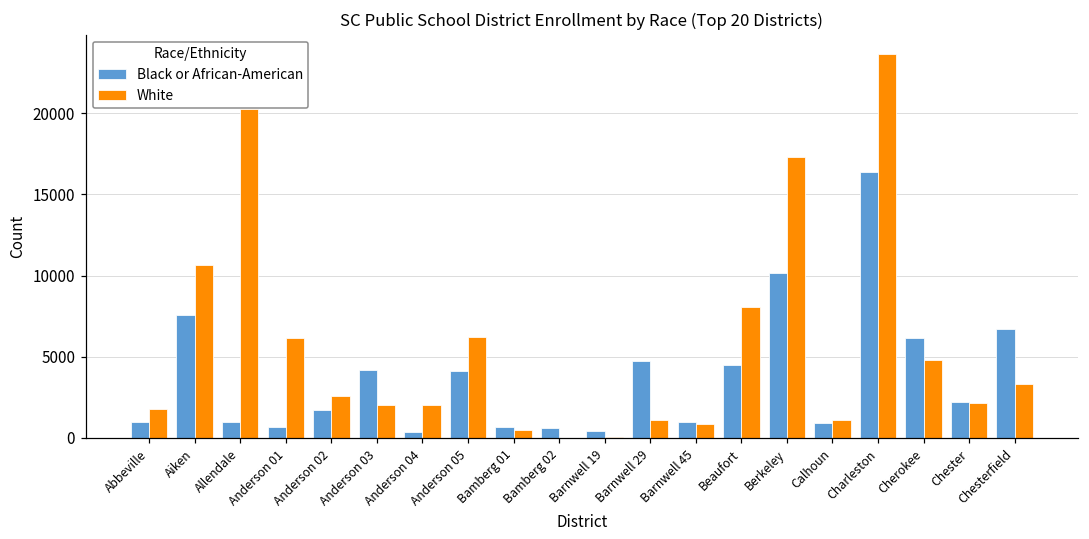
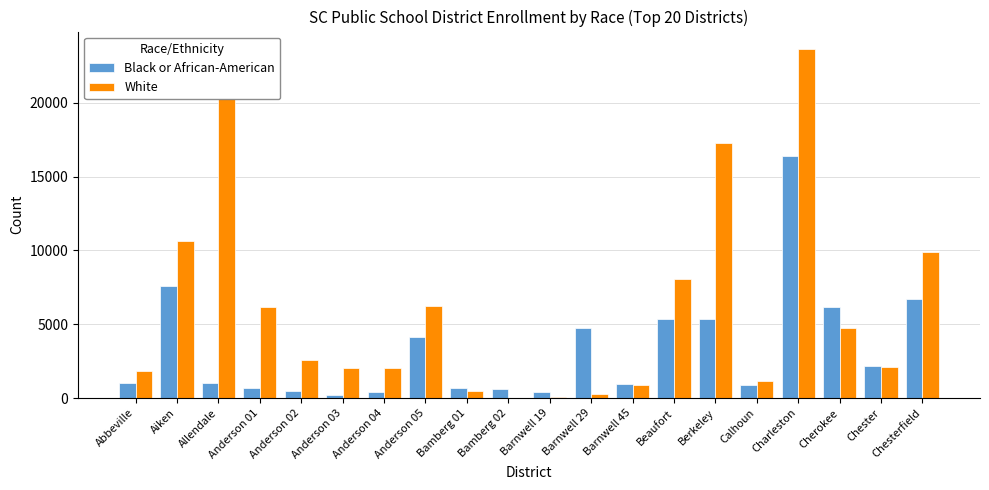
Black or African-American, Anderson 02: 1700 -> 500
Black or African-American, Anderson 03: 4200 -> 200
White, Barnwell 29: 1100 -> 300
Black or African-American, Beaufort: 4500 -> 5400
Black or African-American, Berkeley: 10200 -> 5400
White, Chesterfield: 3300 -> 9900
